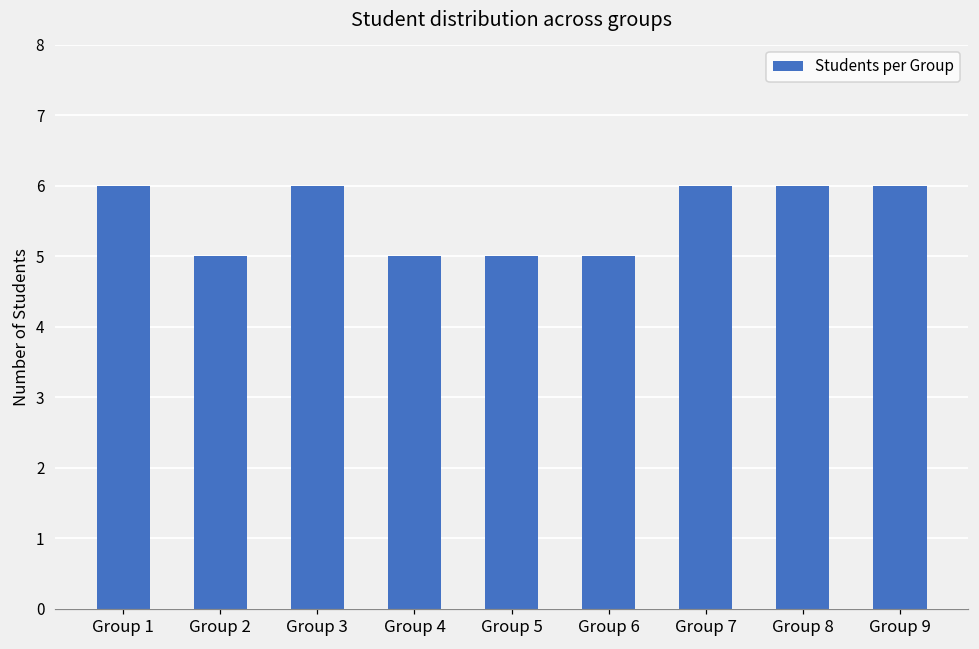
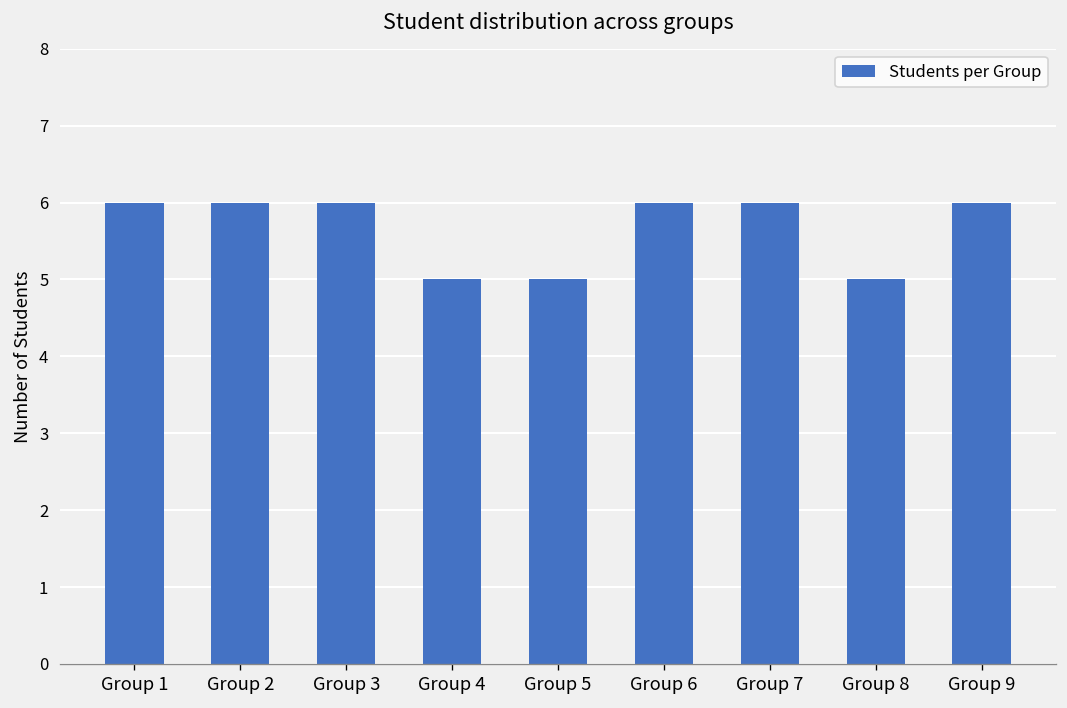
Group 2: 5 -> 6
Group 6: 5 -> 6
Group 8: 6 -> 5
